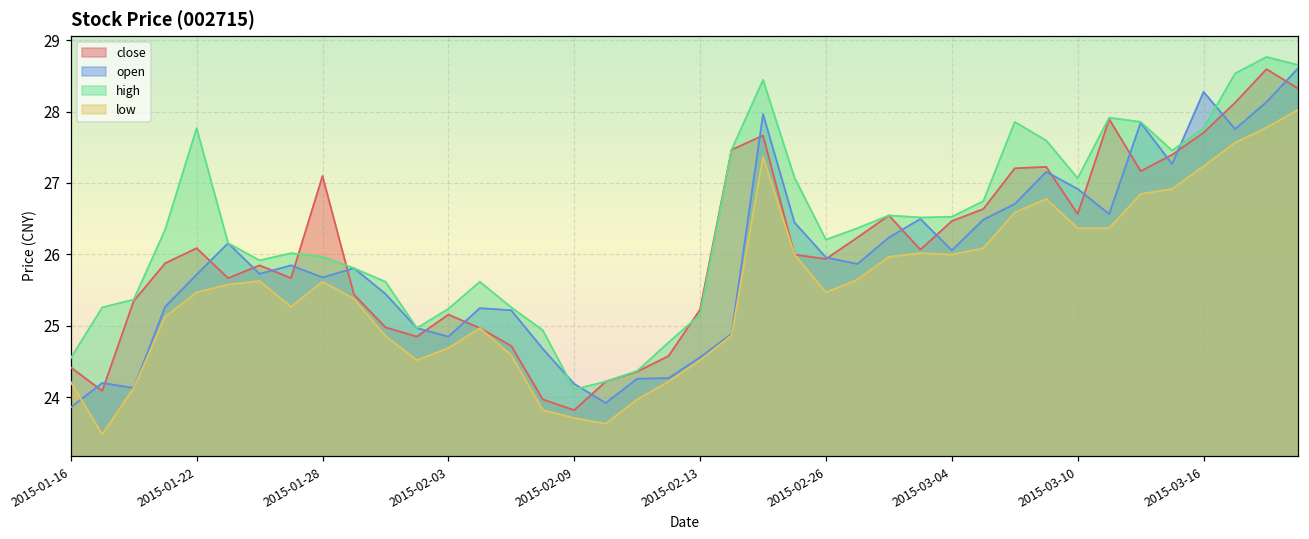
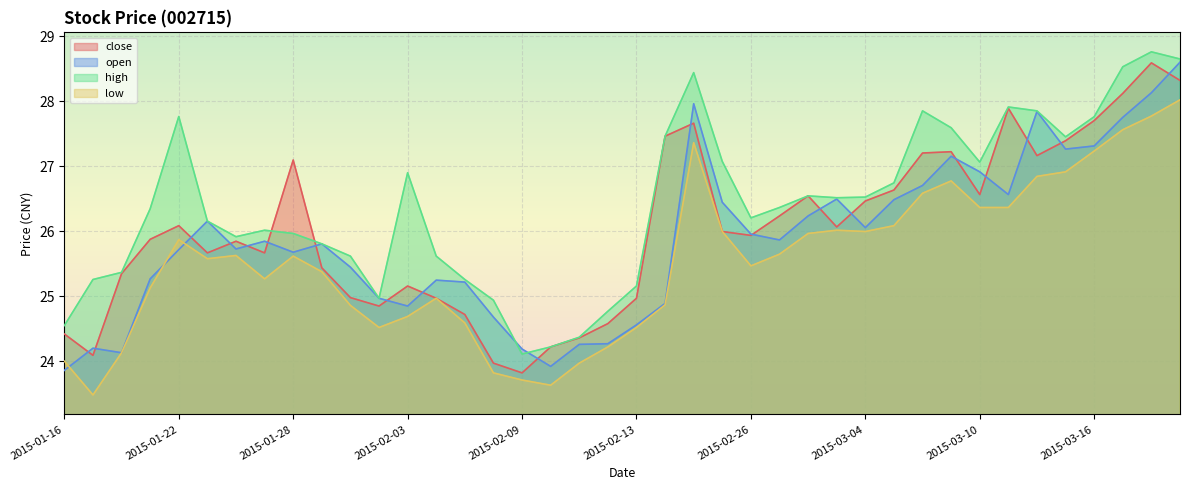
low, 2015-01-16: 24.2 -> 24.0
low, 2015-01-22: 25.5 -> 25.9
high, 2015-02-03: 25.2 -> 26.9
close, 2015-02-13: 25.2 -> 25.0
open, 2015-03-16: 28.3 -> 27.3
